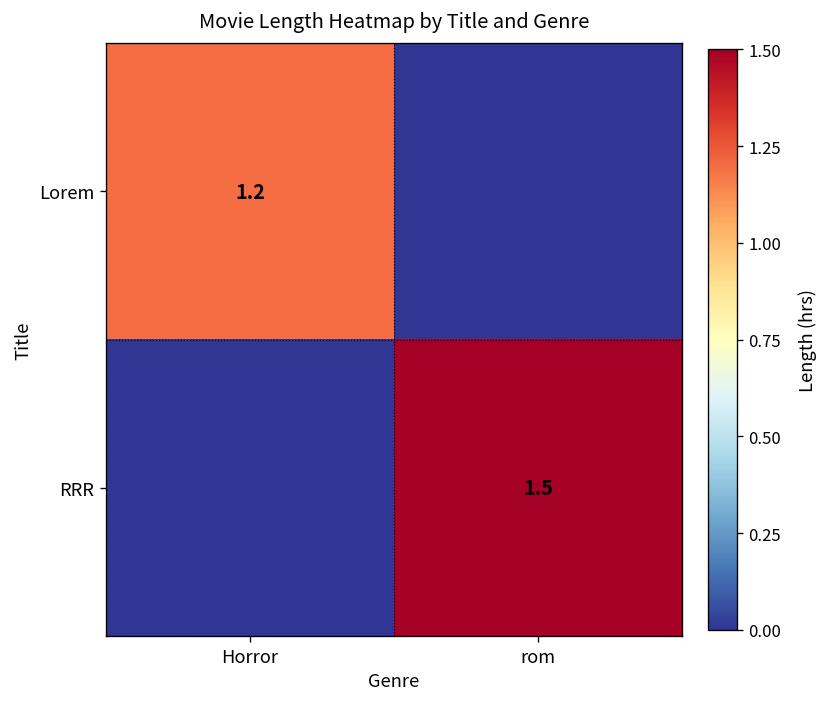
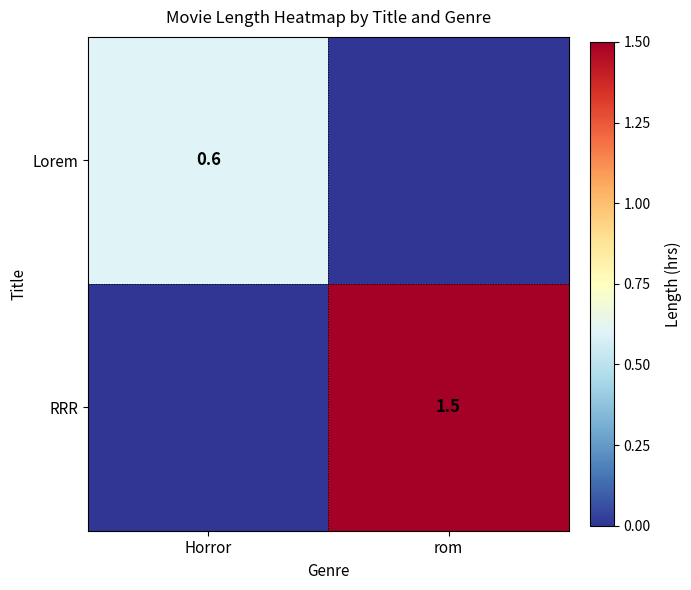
Lorem, Horror: 1.2 -> 0.6
